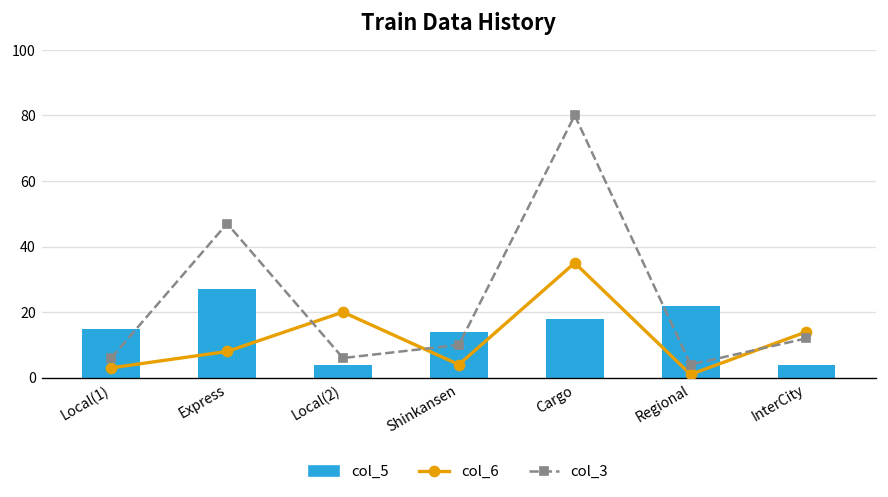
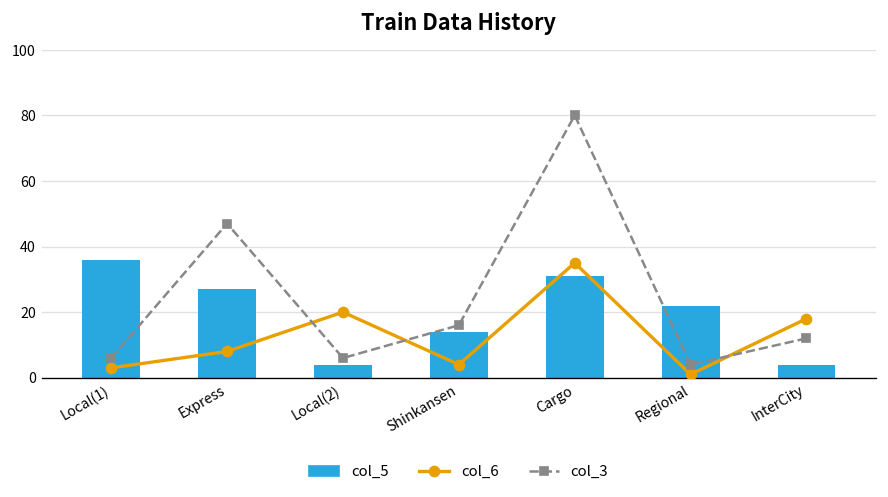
col_5, Local(1): 15 -> 36
col_3, Shinkansen: 10 -> 16
col_5, Cargo: 18 -> 31
col_6, InterCity: 14 -> 18
